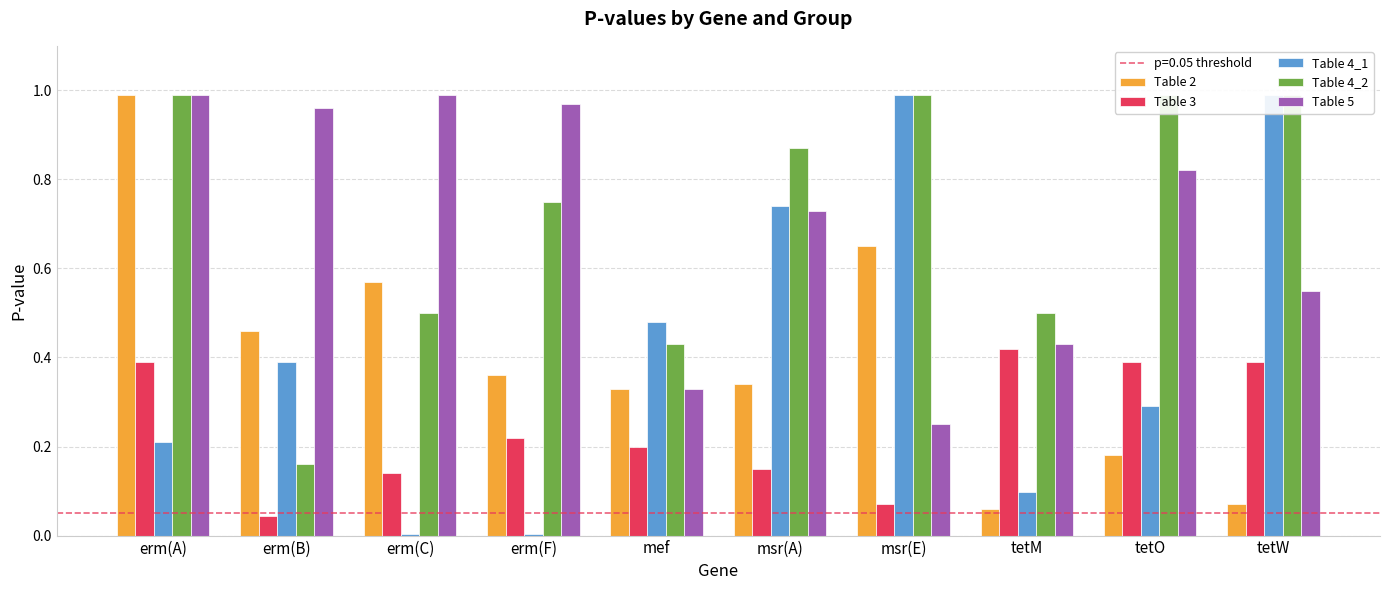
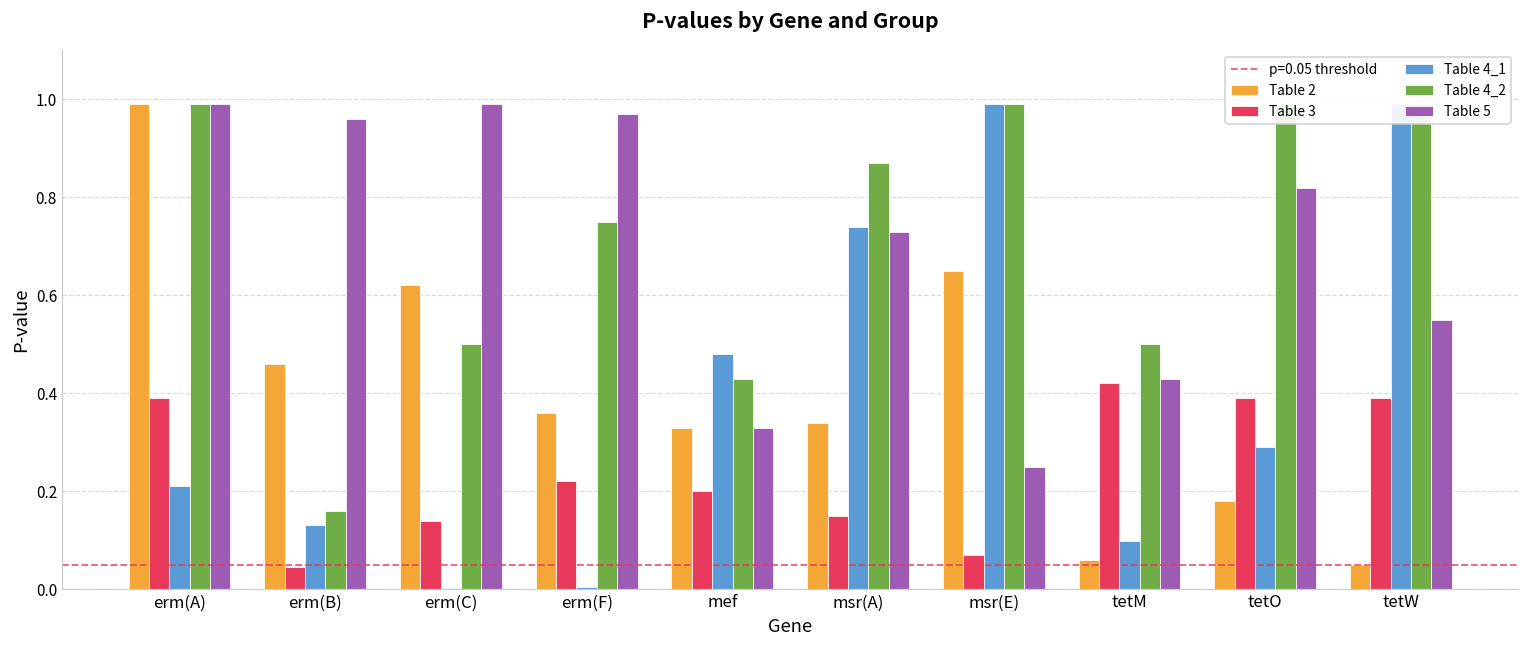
Table 4_1, erm(B): 0.39 -> 0.13
Table 2, erm(C): 0.57 -> 0.62
Table 2, tetW: 0.07 -> 0.05
